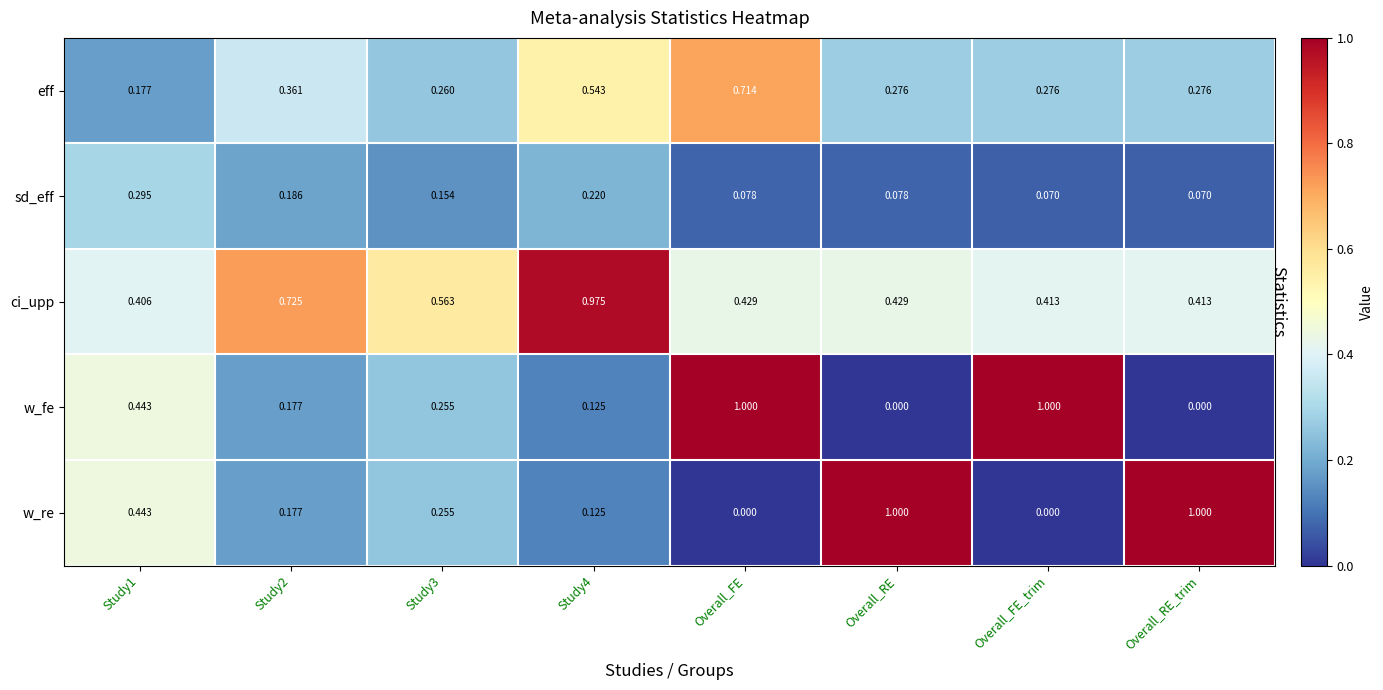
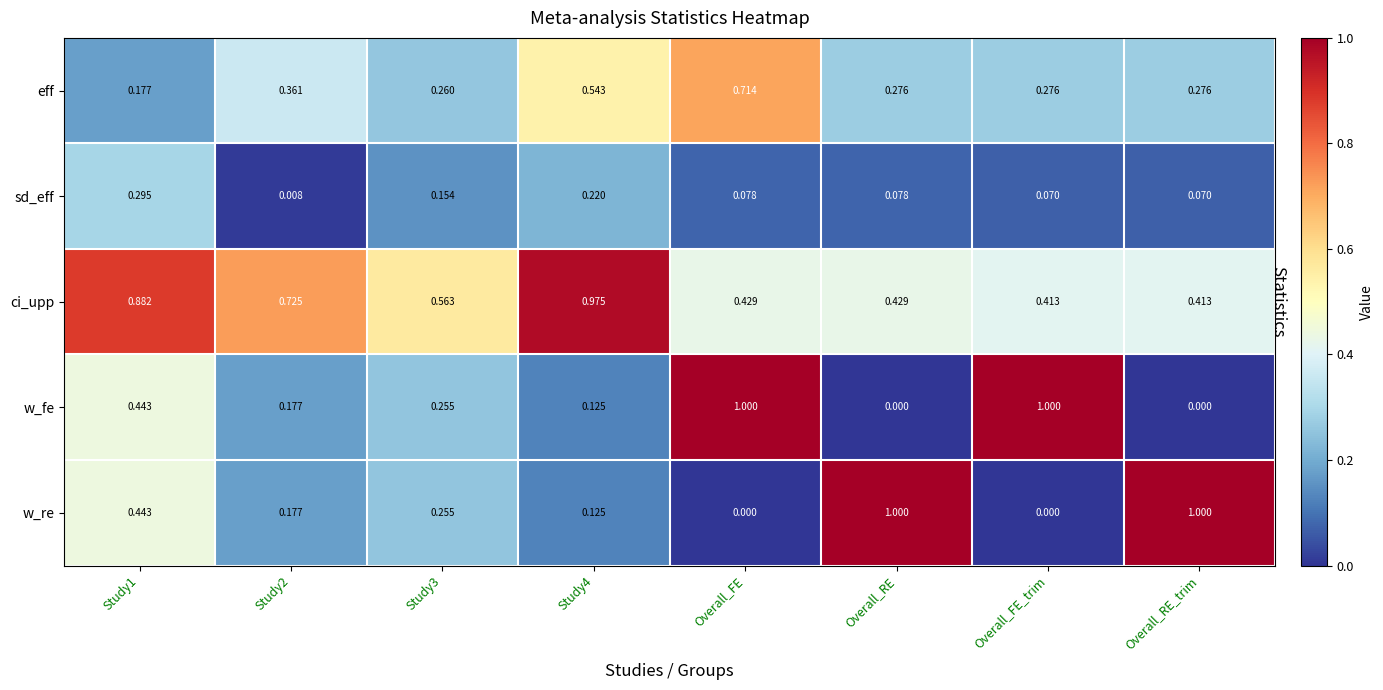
sd_eff, Study2: 0.186 -> 0.008
ci_upp, Study1: 0.406 -> 0.882
